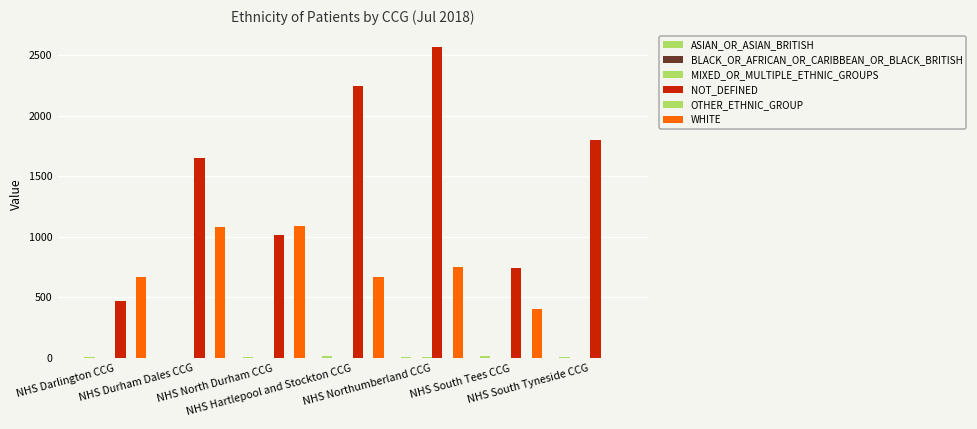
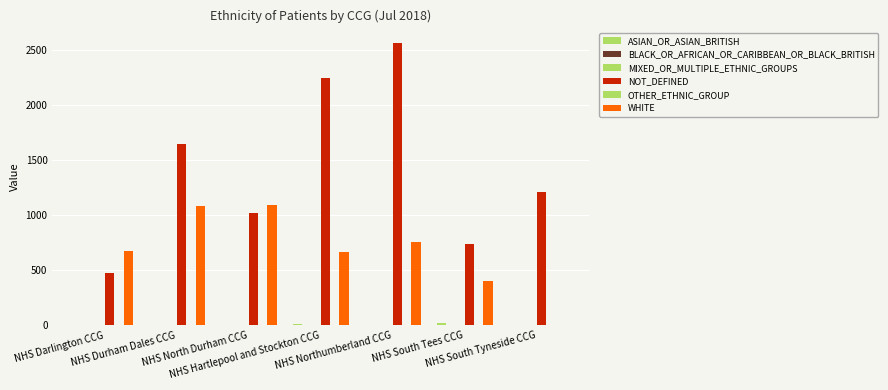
NOT_DEFINED, NHS South Tyneside CCG: 1800 -> 1210
